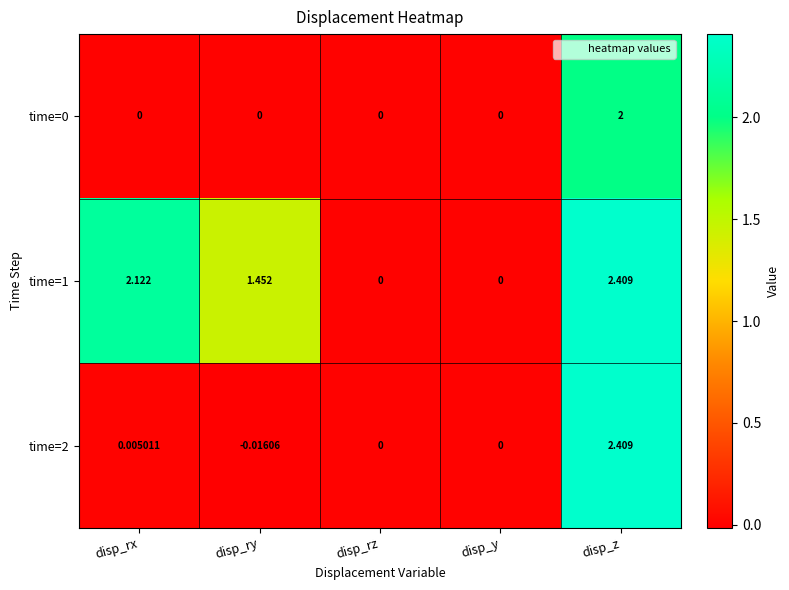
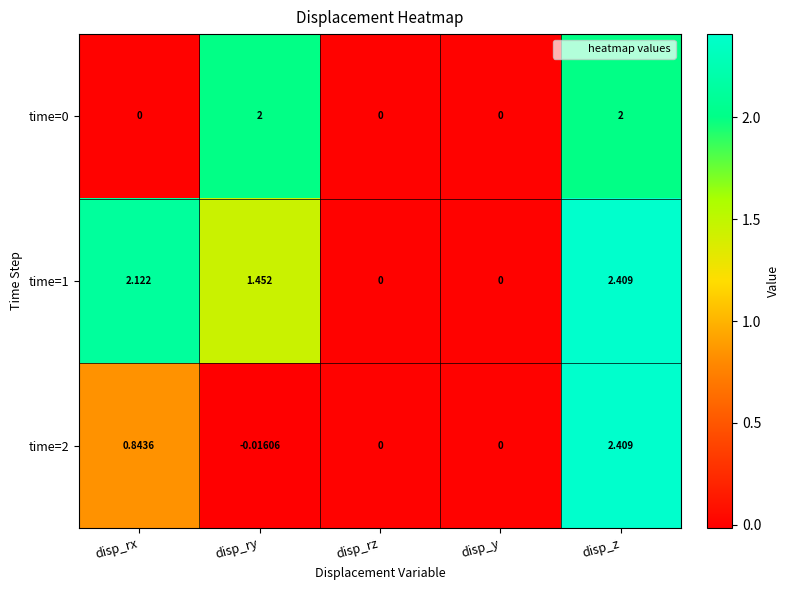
time=0, disp_ry: 0 -> 2
time=2, disp_rx: 0.005011 -> 0.8436
